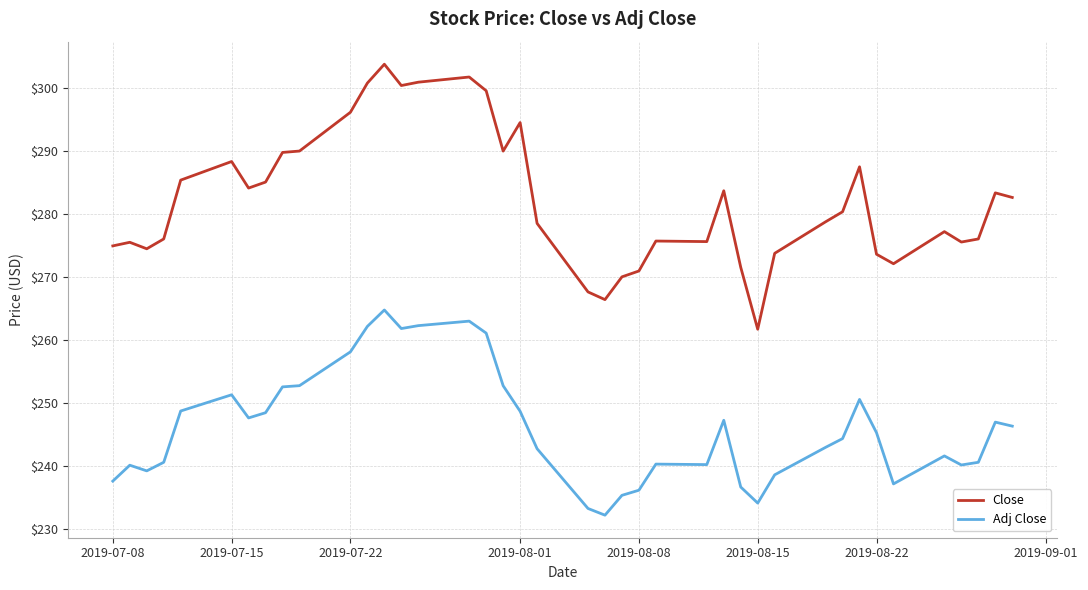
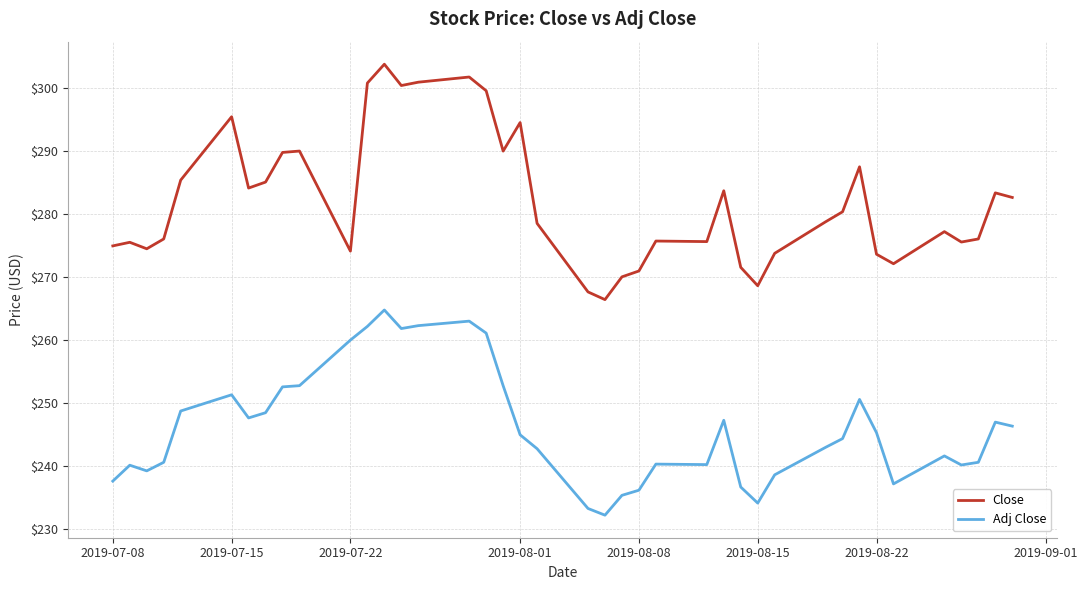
Close, 2019-07-15: $288 -> $295
Close, 2019-07-22: $296 -> $274
Adj Close, 2019-07-22: $258 -> $260
Adj Close, 2019-08-01: $249 -> $245
Close, 2019-08-15: $262 -> $269
